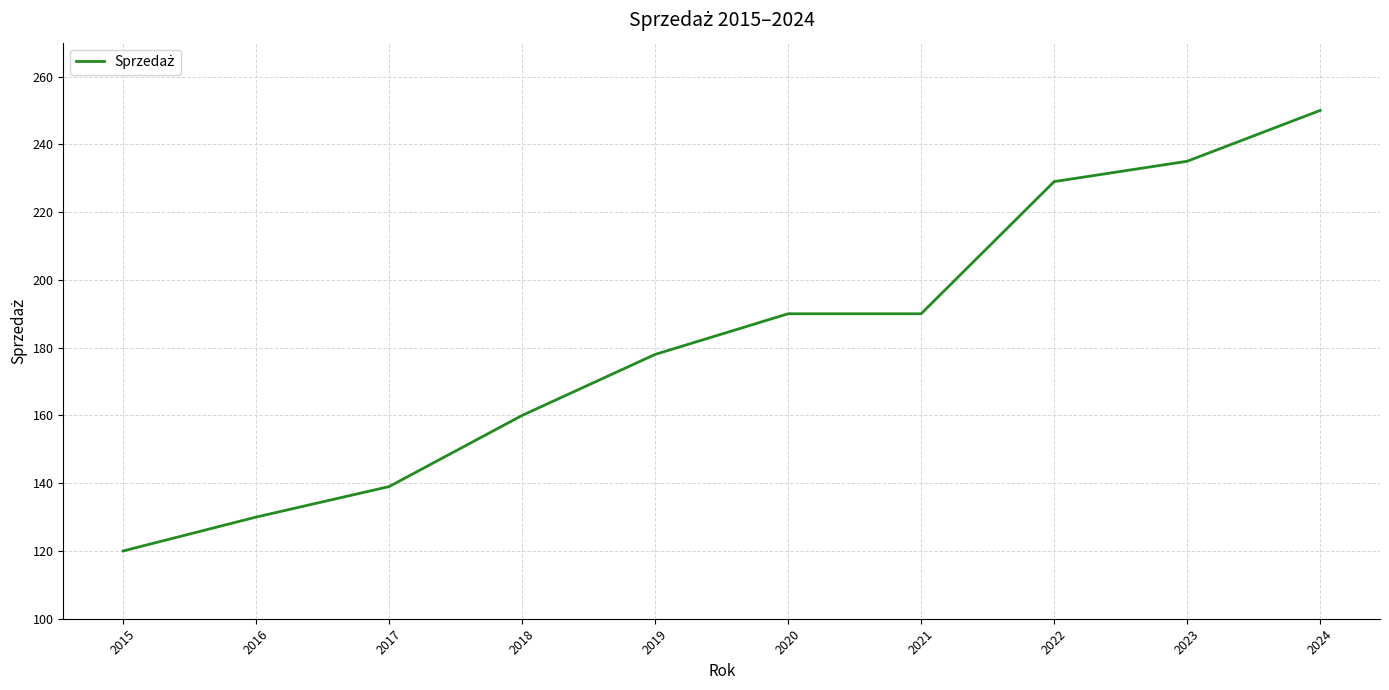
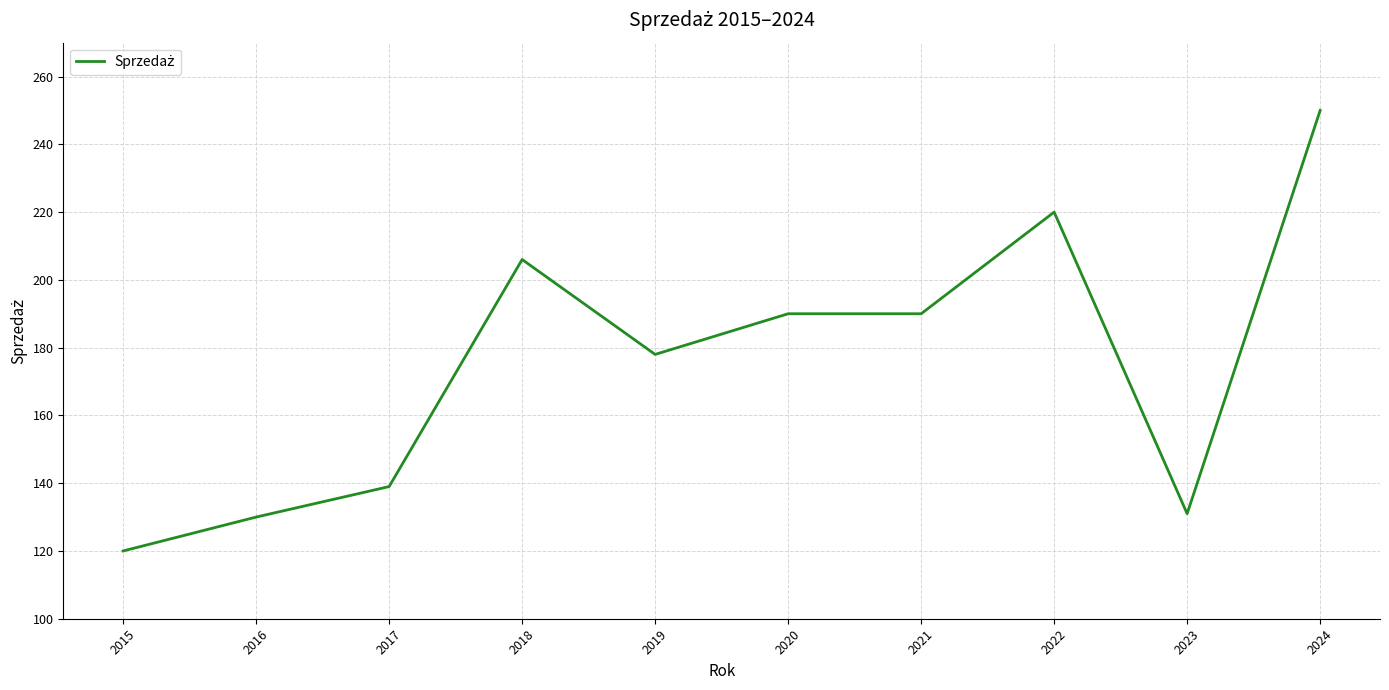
2018: 160 -> 206
2022: 229 -> 220
2023: 235 -> 131
